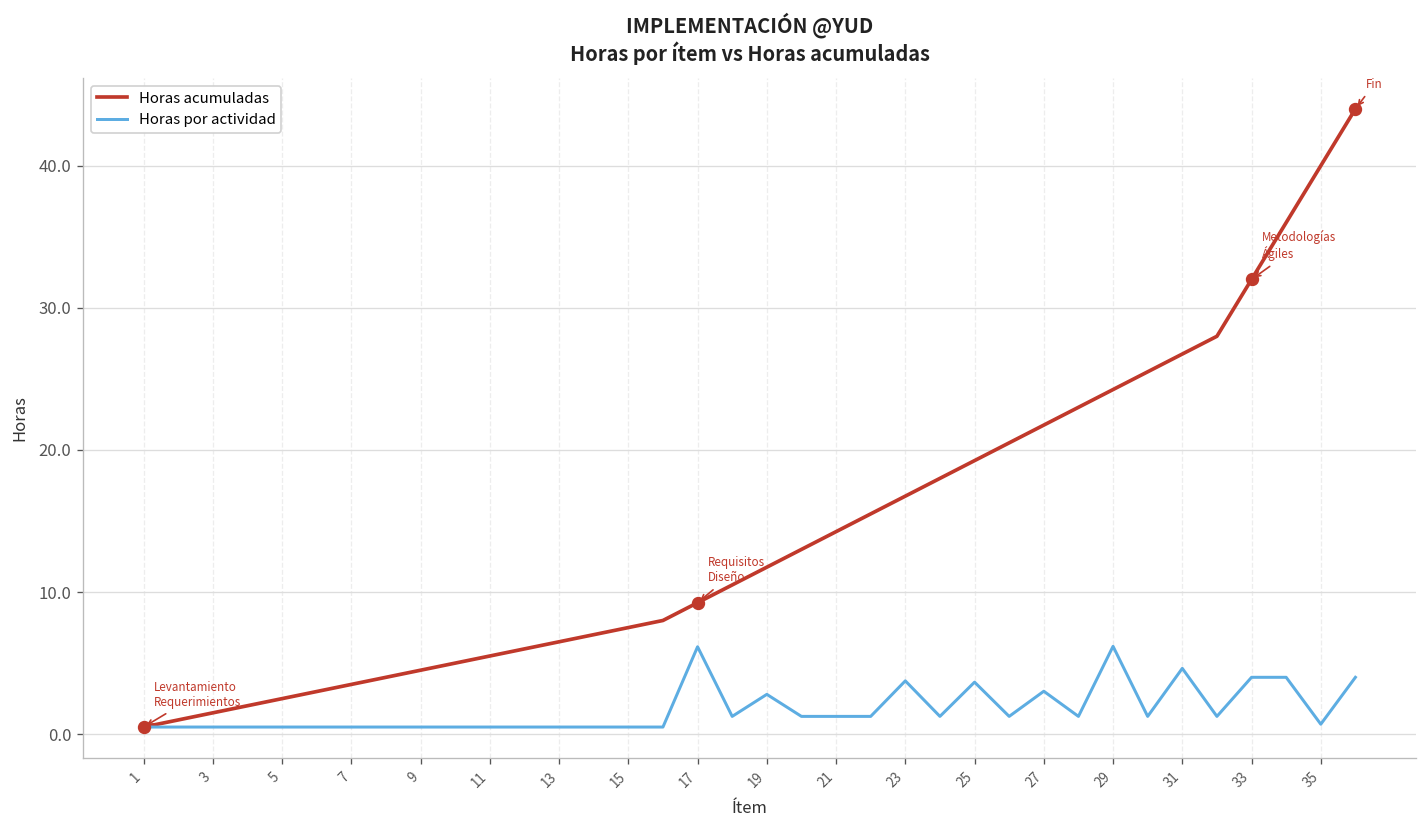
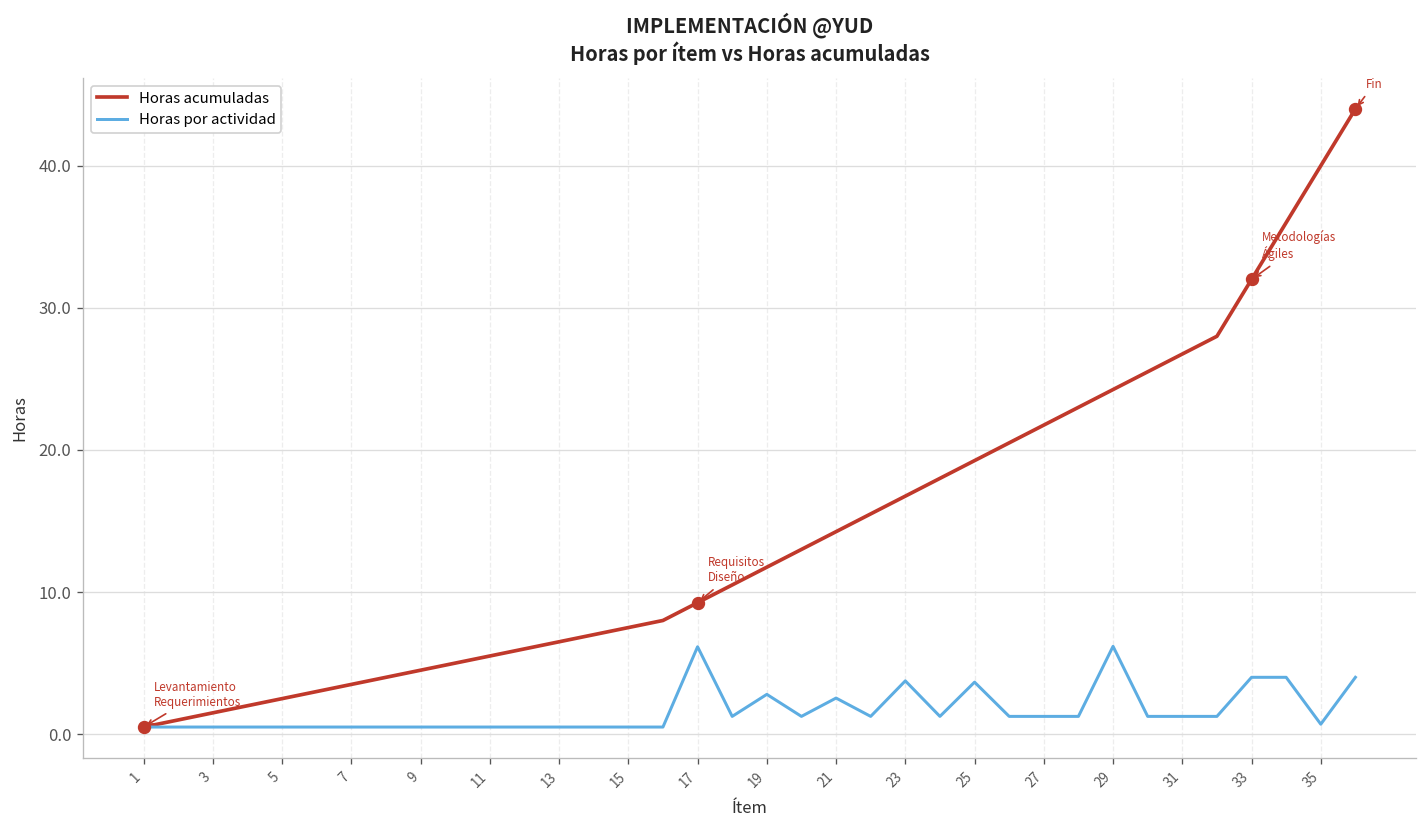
Horas por actividad, 21: 1.3 -> 2.5
Horas por actividad, 27: 3.0 -> 1.3
Horas por actividad, 31: 4.6 -> 1.3
